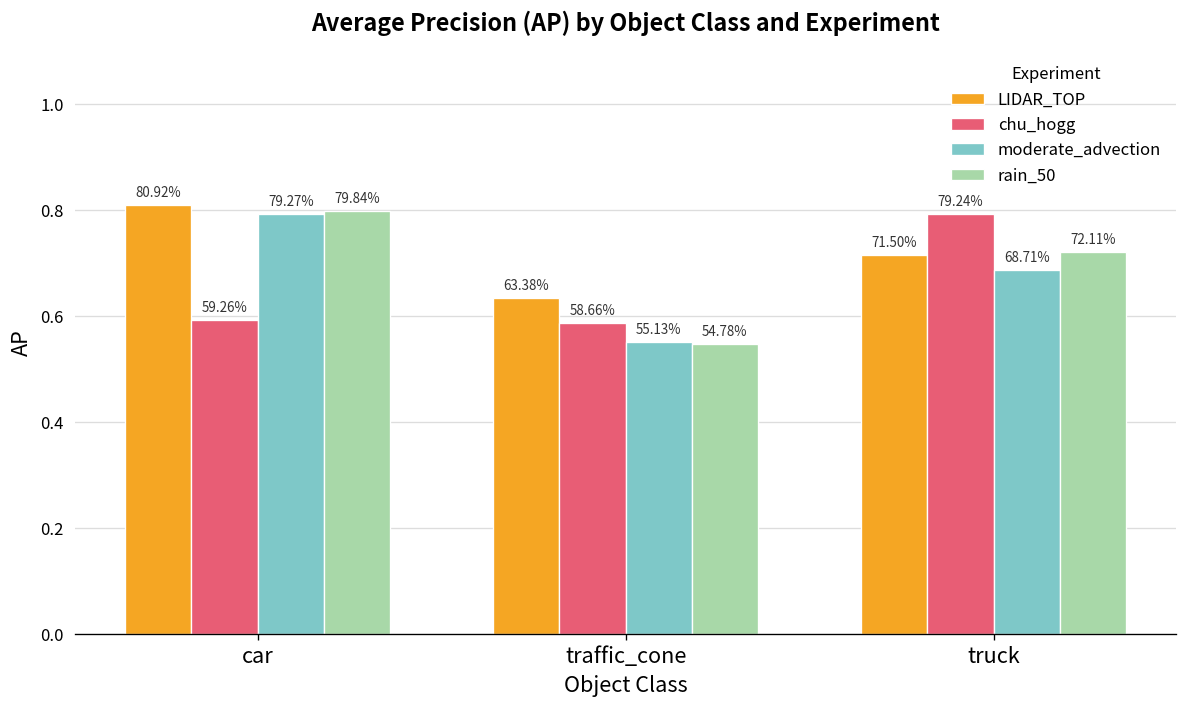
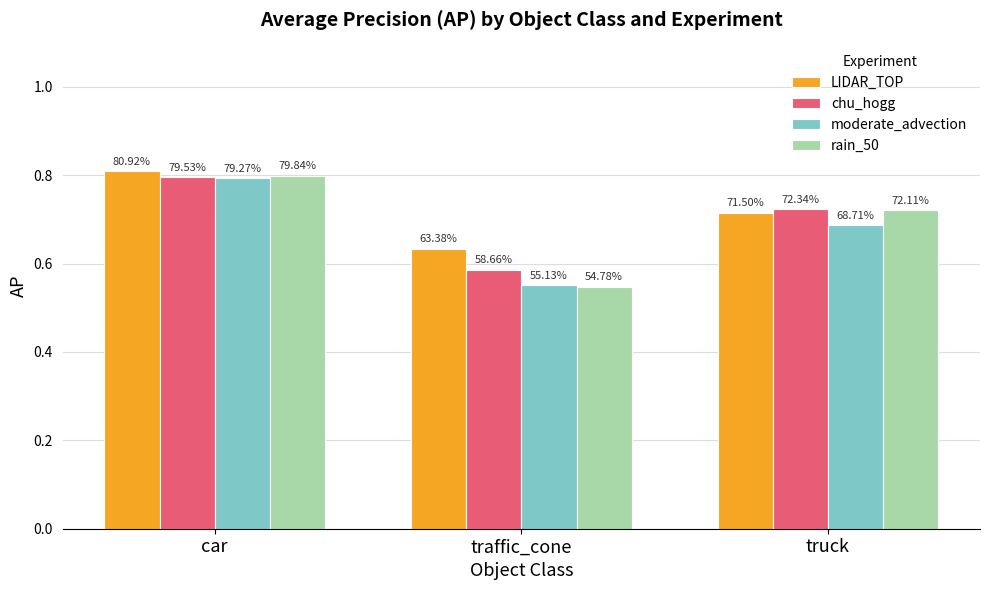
chu_hogg, car: 59.26% -> 79.53%
chu_hogg, truck: 79.24% -> 72.34%
